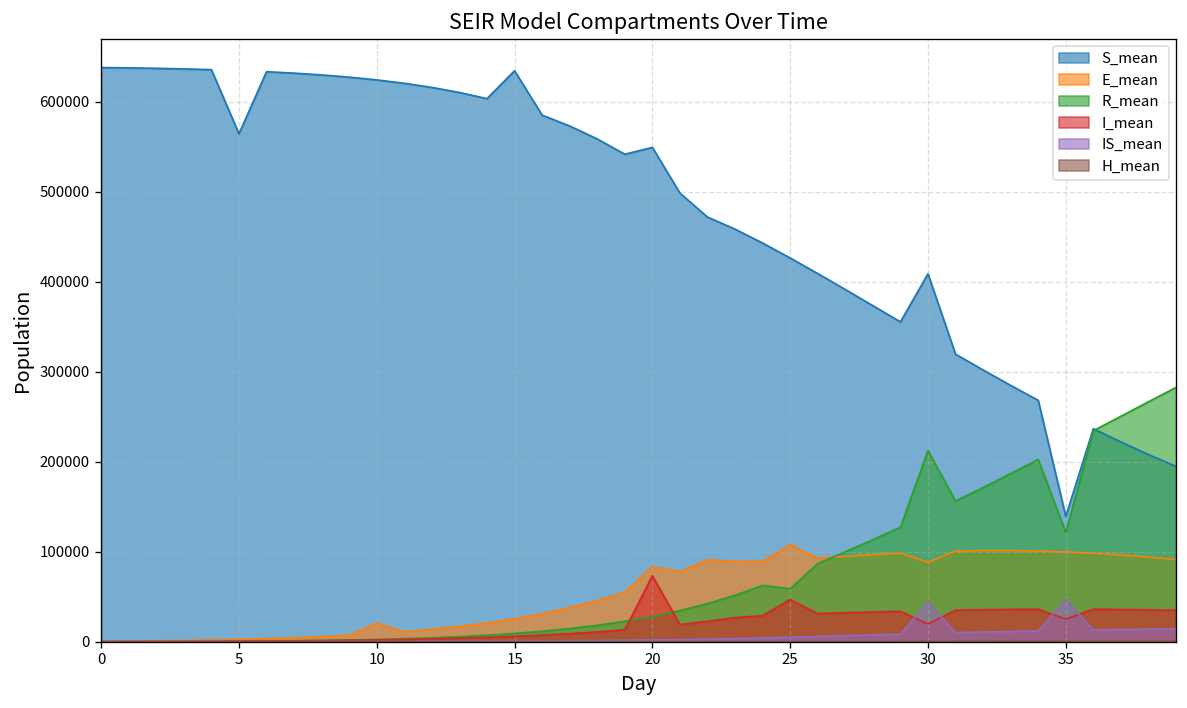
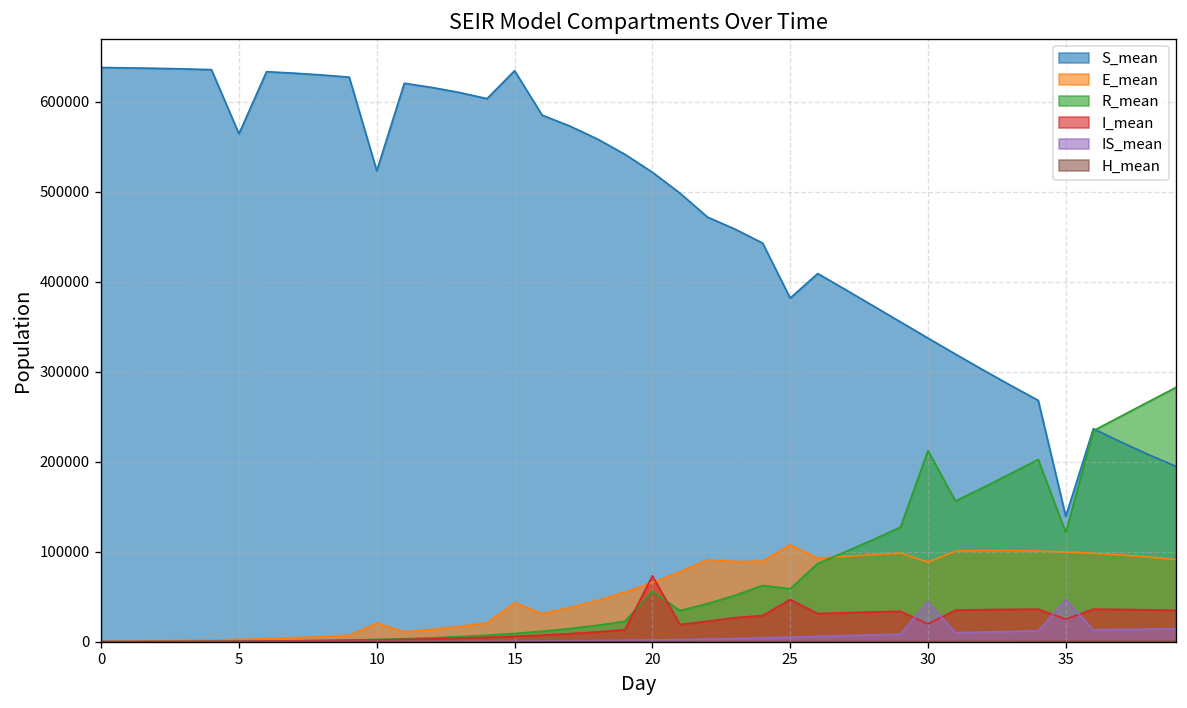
S_mean, 10: 620000 -> 520000
E_mean, 15: 30000 -> 40000
S_mean, 20: 550000 -> 520000
E_mean, 20: 80000 -> 70000
R_mean, 20: 30000 -> 60000
S_mean, 25: 430000 -> 380000
S_mean, 30: 410000 -> 340000
